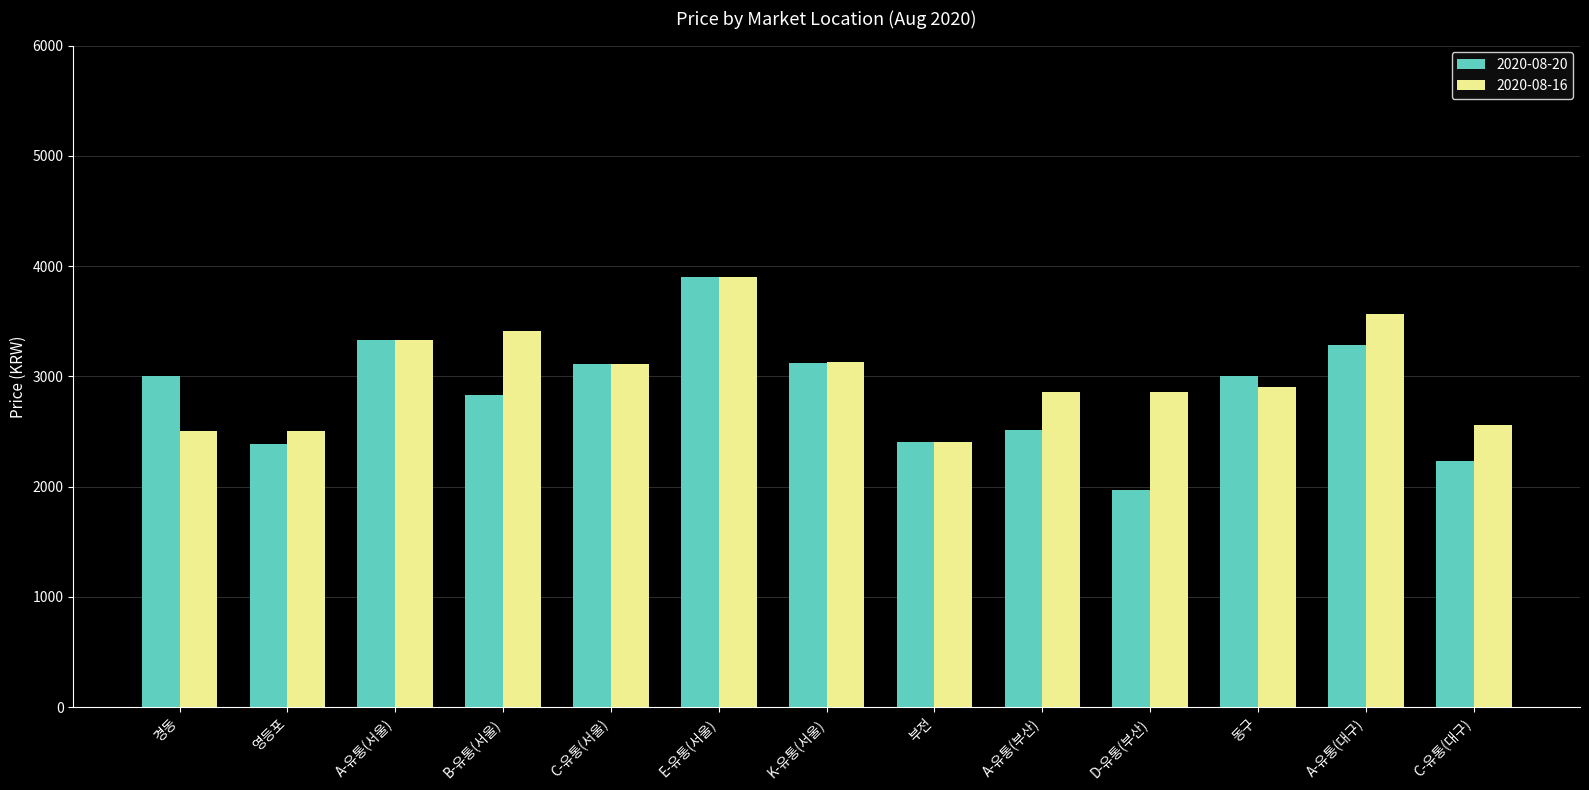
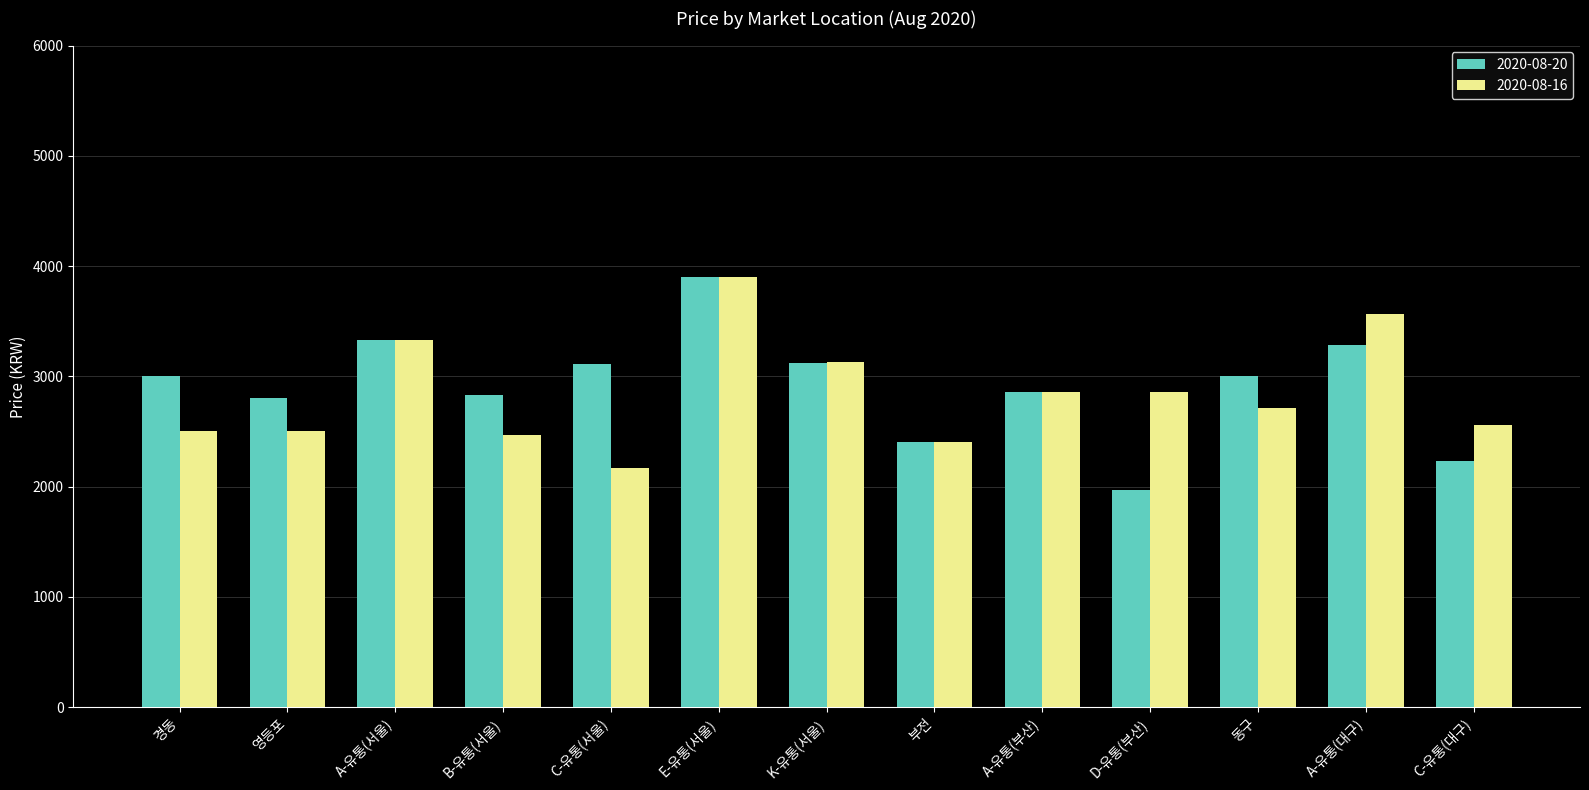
2020-08-20, 영등포: 2390 -> 2800
2020-08-16, B-유통(서울): 3410 -> 2470
2020-08-16, C-유통(서울): 3110 -> 2170
2020-08-20, A-유통(부산): 2510 -> 2860
2020-08-16, 동구: 2900 -> 2720
